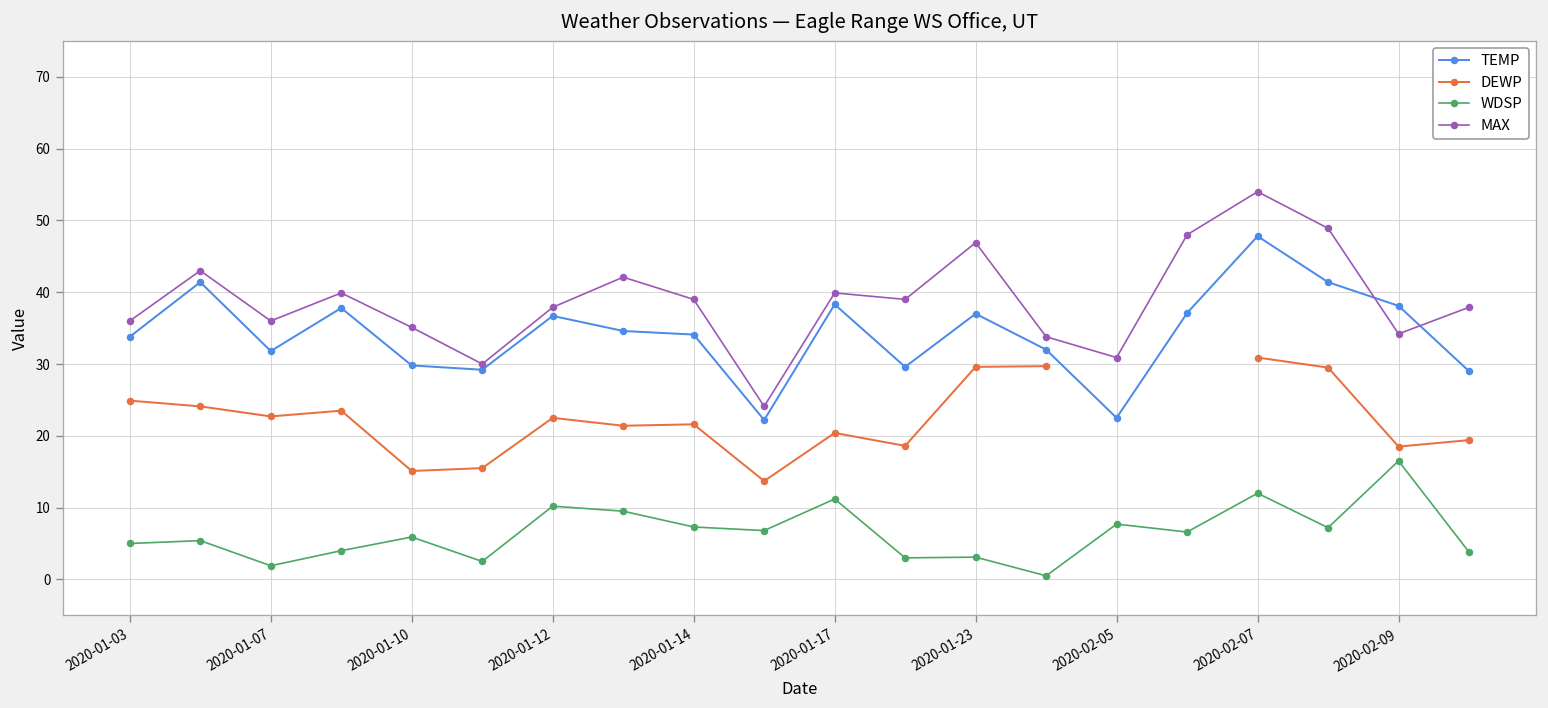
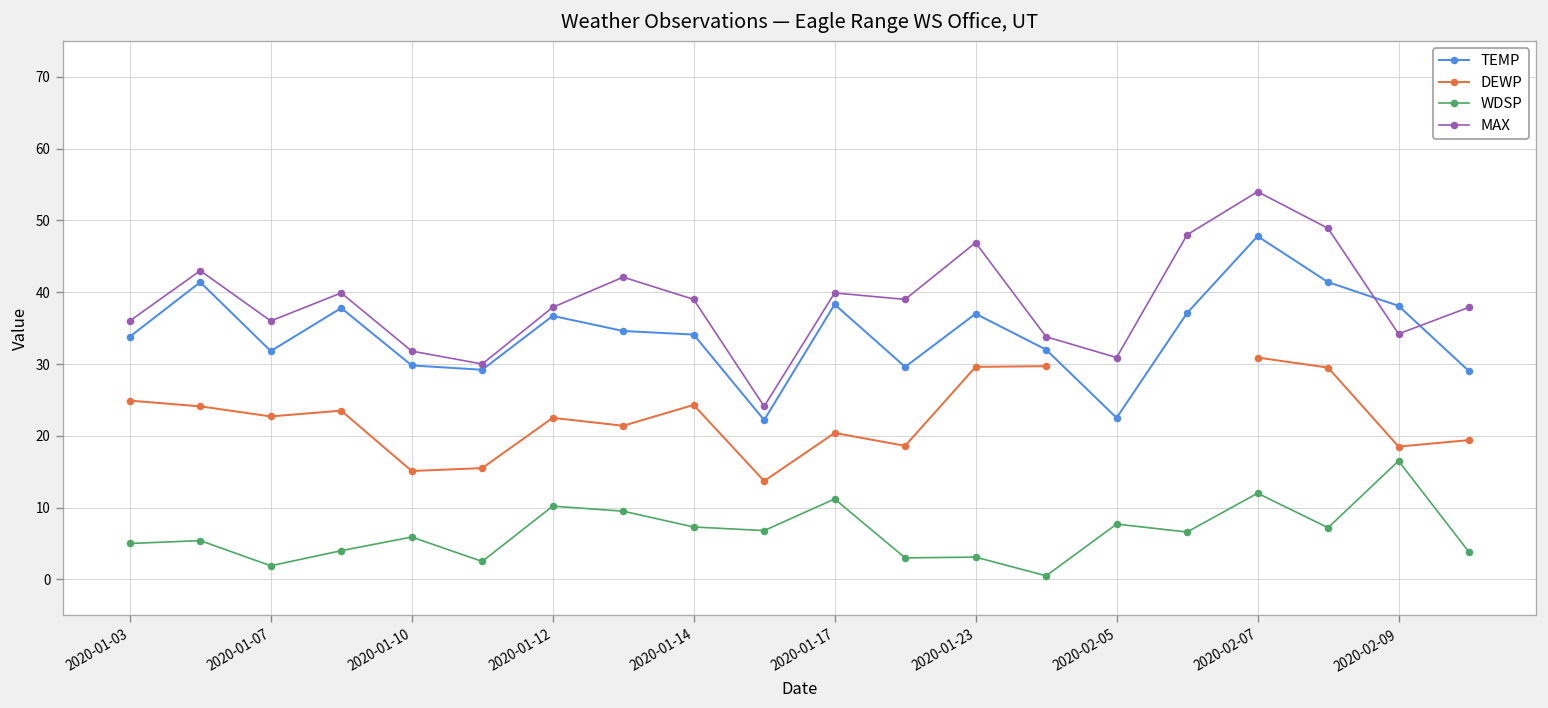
MAX, 2020-01-10: 35 -> 32
DEWP, 2020-01-14: 22 -> 24
